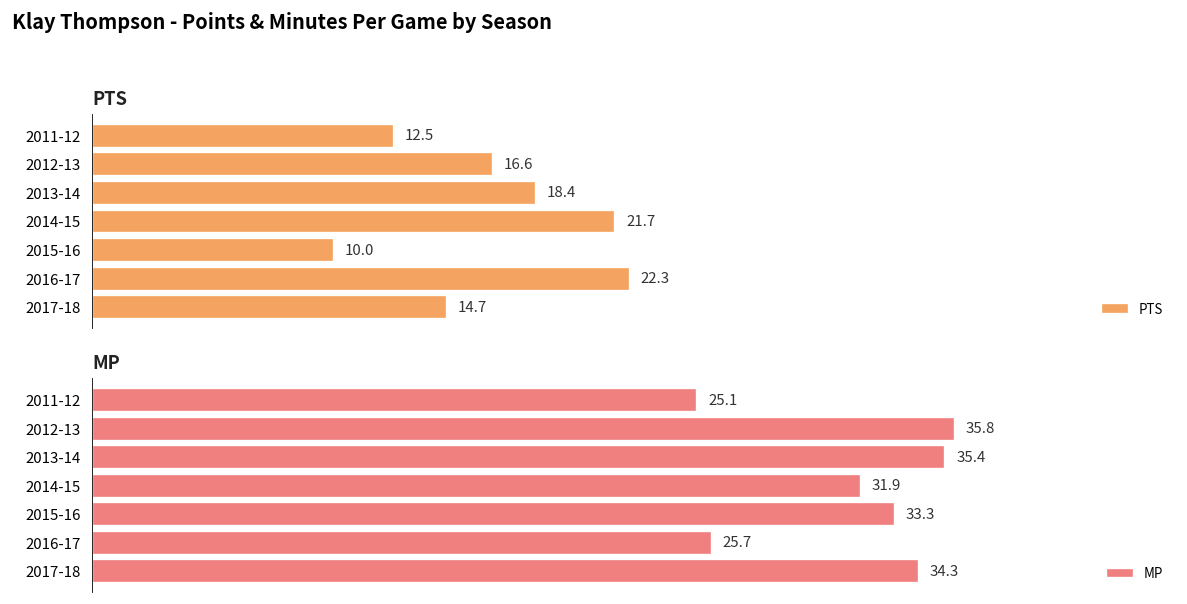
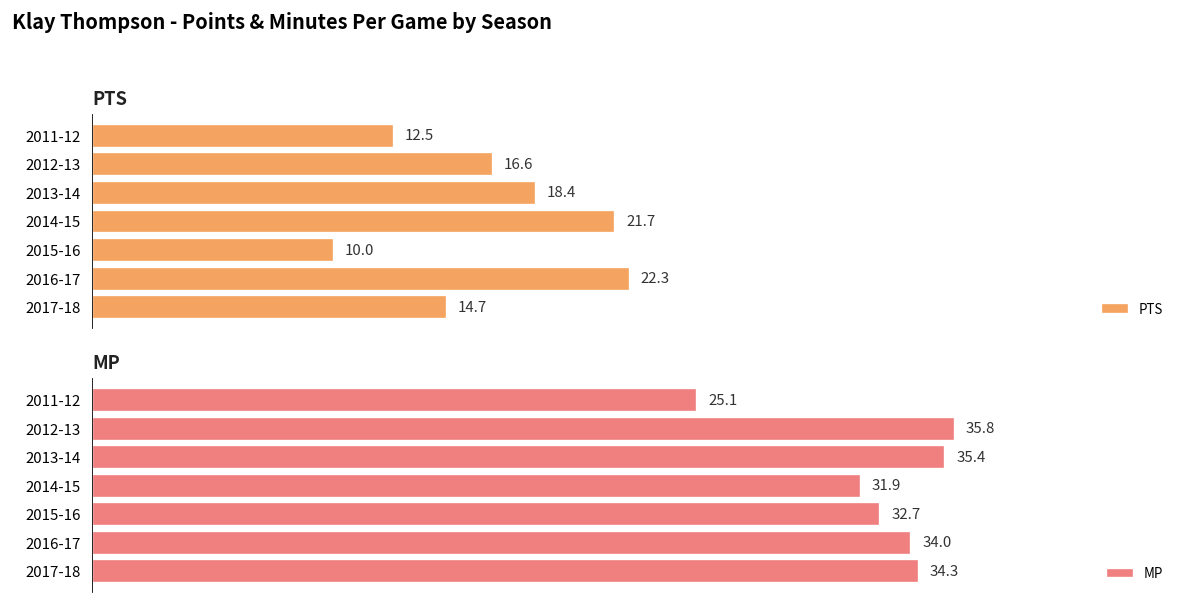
MP, 2015-16: 33.3 -> 32.7
MP, 2016-17: 25.7 -> 34.0
